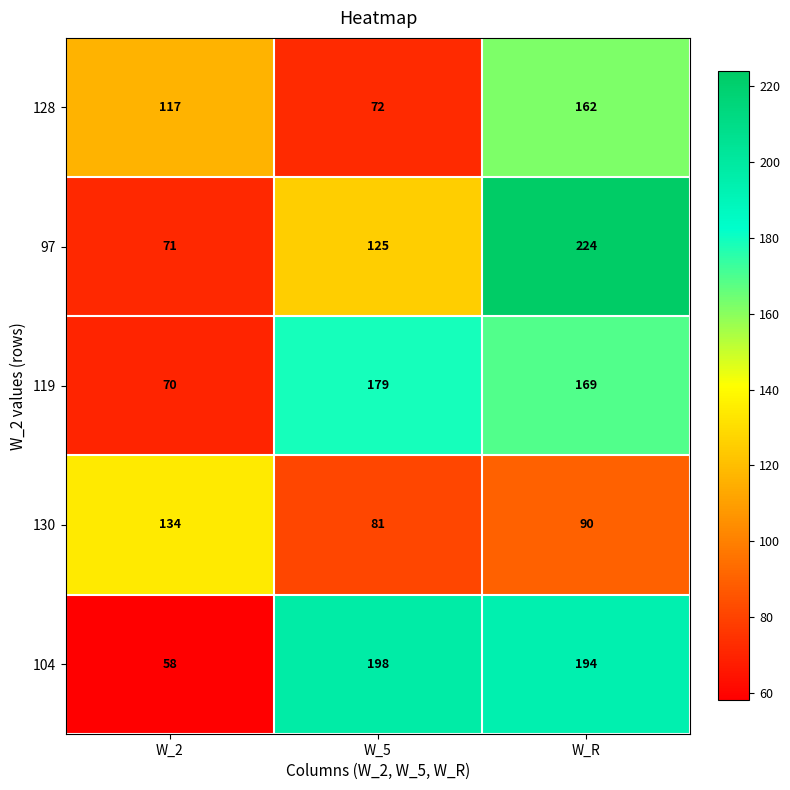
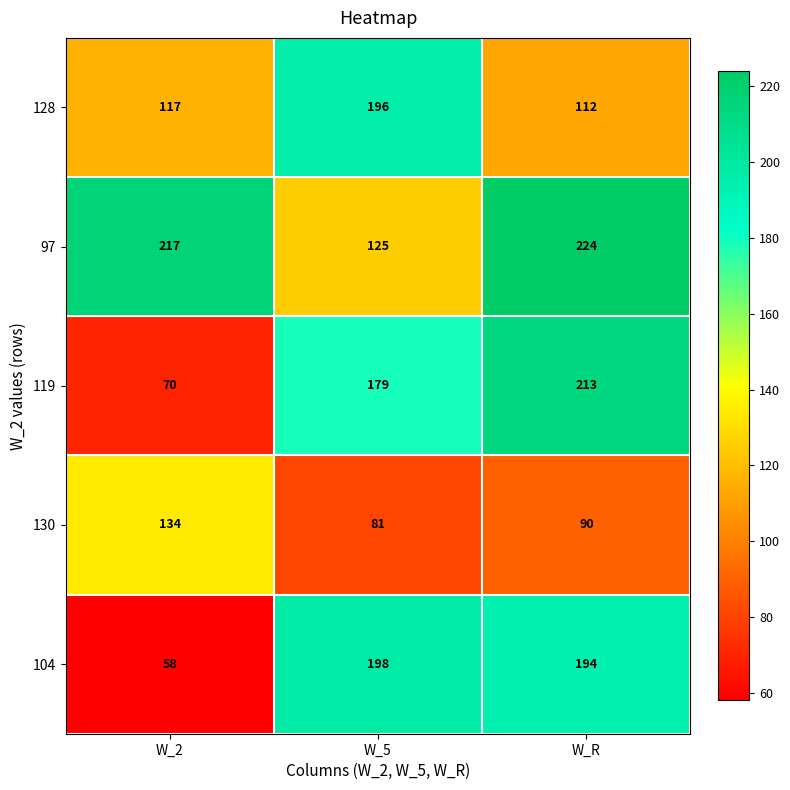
128, W_5: 72 -> 196
128, W_R: 162 -> 112
97, W_2: 71 -> 217
119, W_R: 169 -> 213
